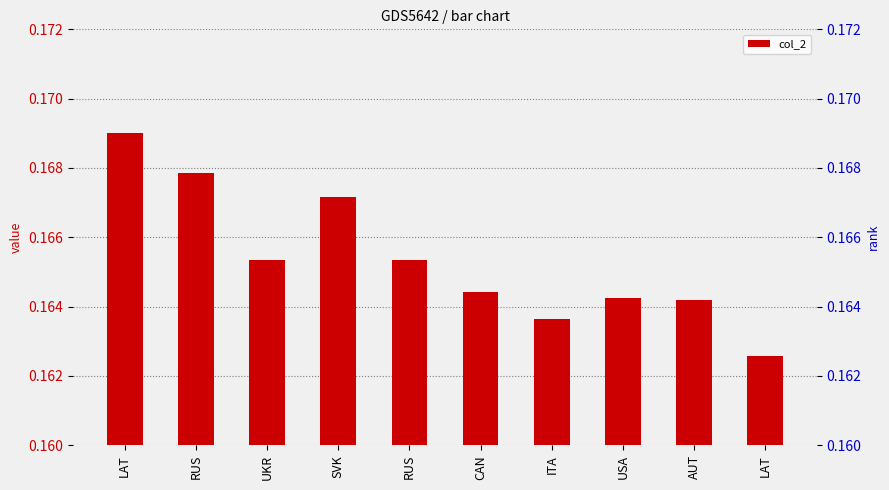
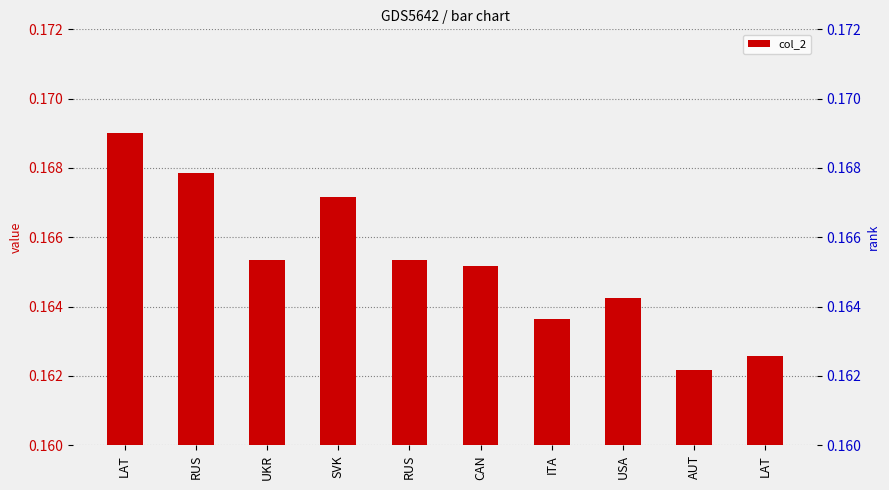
CAN: 0.1644 -> 0.1652
AUT: 0.1642 -> 0.1622
